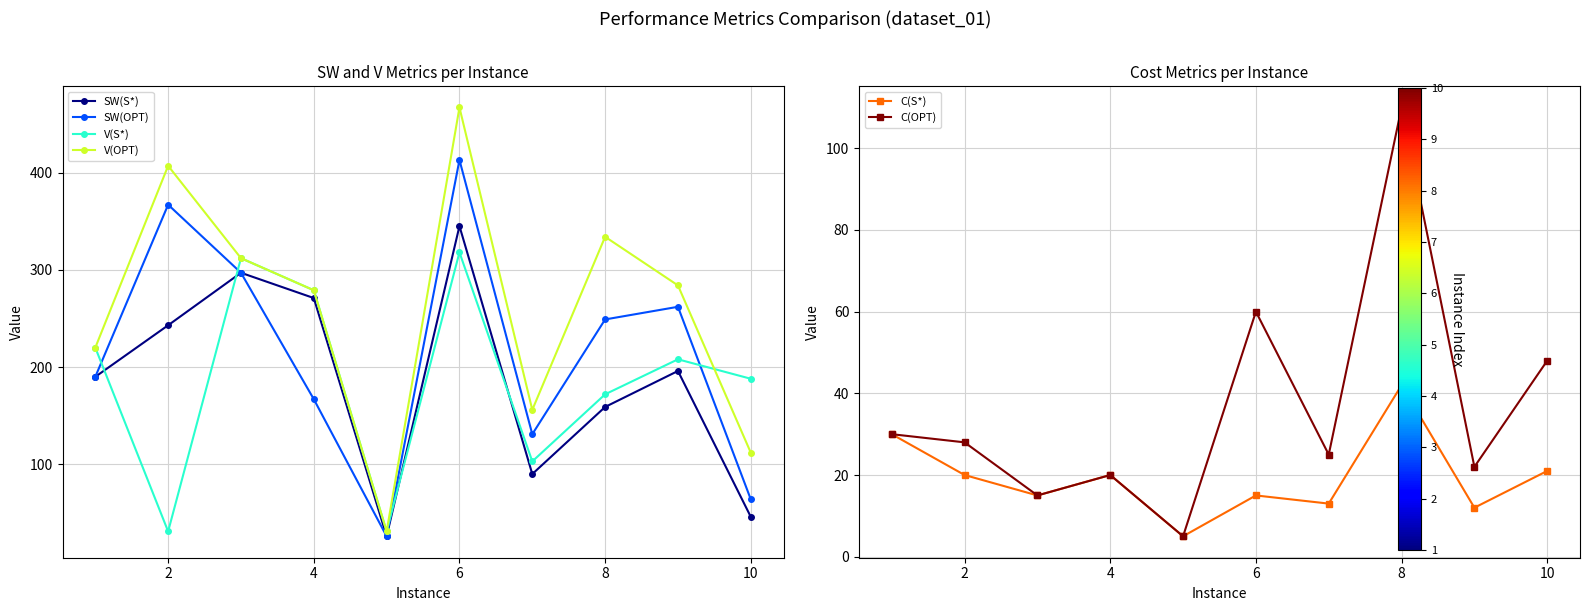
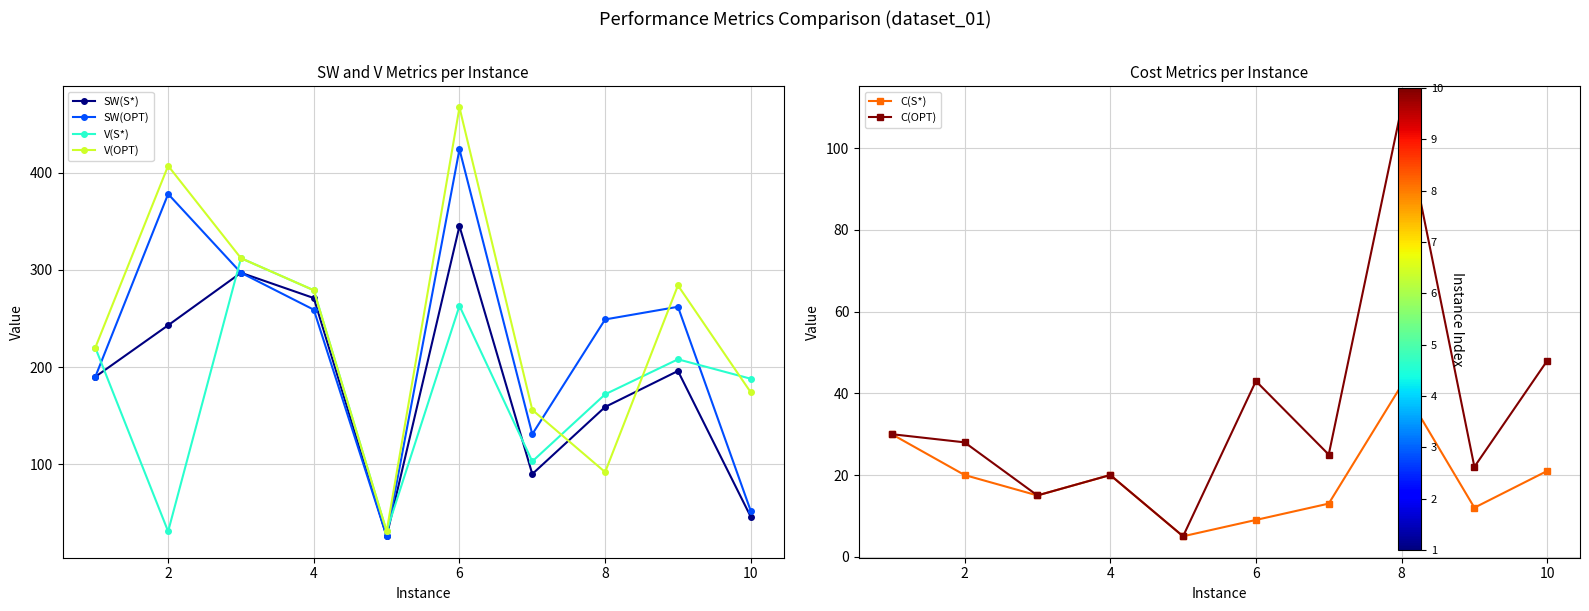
SW and V Metrics per Instance, SW(OPT), 2: 370 -> 380
SW and V Metrics per Instance, SW(OPT), 4: 170 -> 260
SW and V Metrics per Instance, SW(OPT), 6: 410 -> 420
SW and V Metrics per Instance, V(S*), 6: 320 -> 260
SW and V Metrics per Instance, V(OPT), 8: 330 -> 90
SW and V Metrics per Instance, SW(OPT), 10: 60 -> 50
SW and V Metrics per Instance, V(OPT), 10: 110 -> 170
Cost Metrics per Instance, C(S*), 6: 15 -> 9
Cost Metrics per Instance, C(OPT), 6: 60 -> 43
